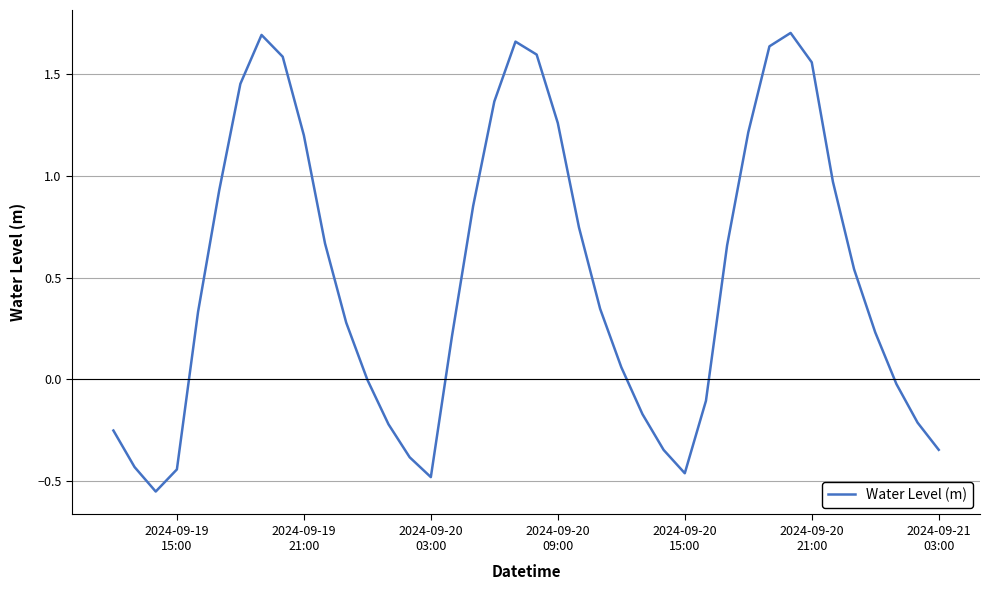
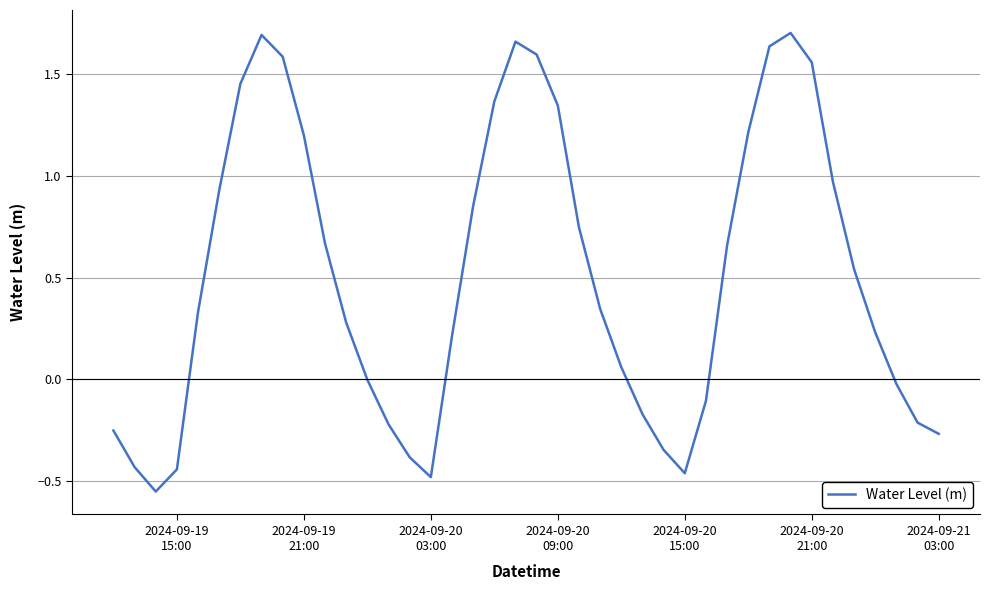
2024-09-20 09:00: 1.26 -> 1.35
2024-09-21 03:00: -0.35 -> -0.27
